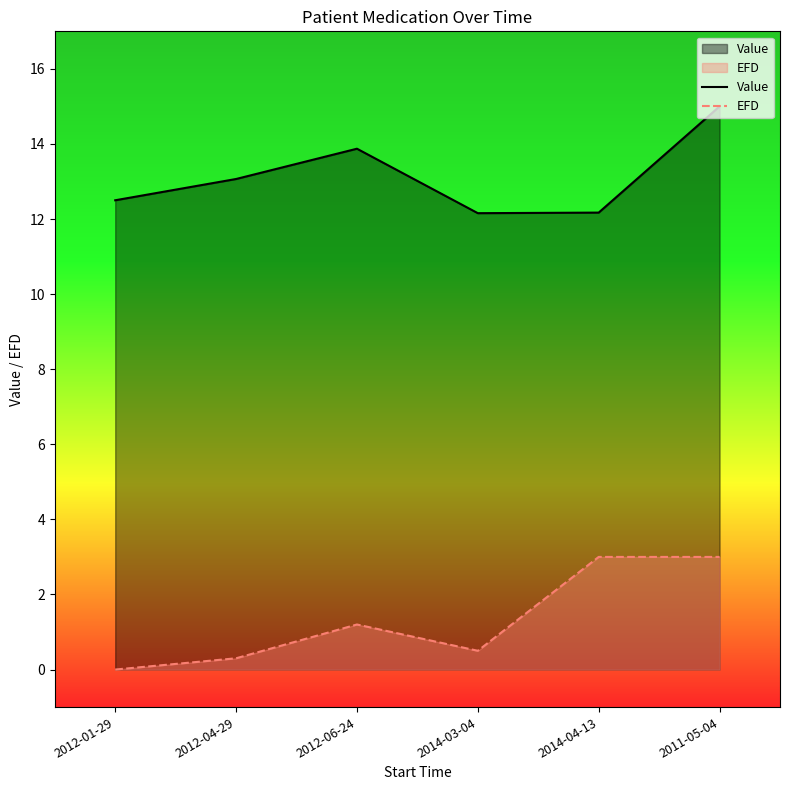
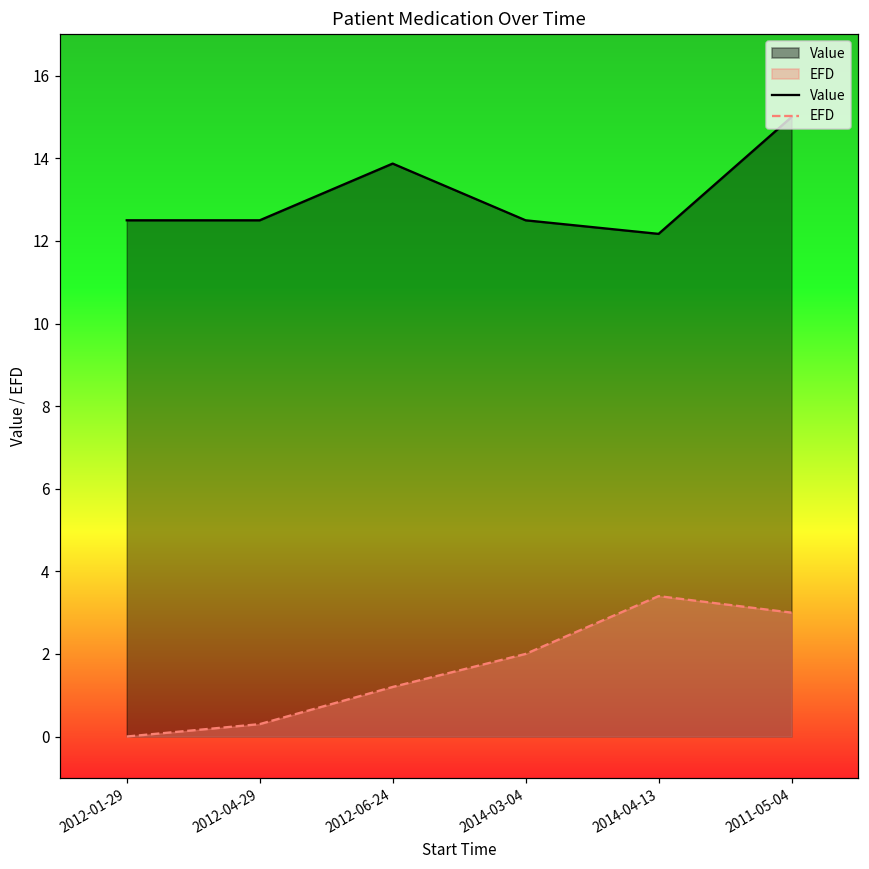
Value, 2012-04-29: 13.1 -> 12.5
Value, 2014-03-04: 12.2 -> 12.5
EFD, 2014-03-04: 0.5 -> 2.0
EFD, 2014-04-13: 3.0 -> 3.4
